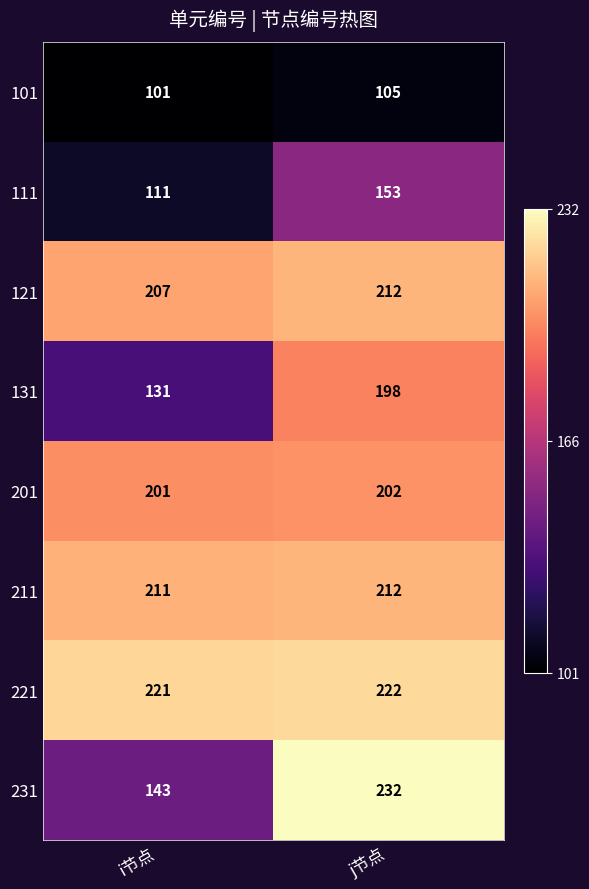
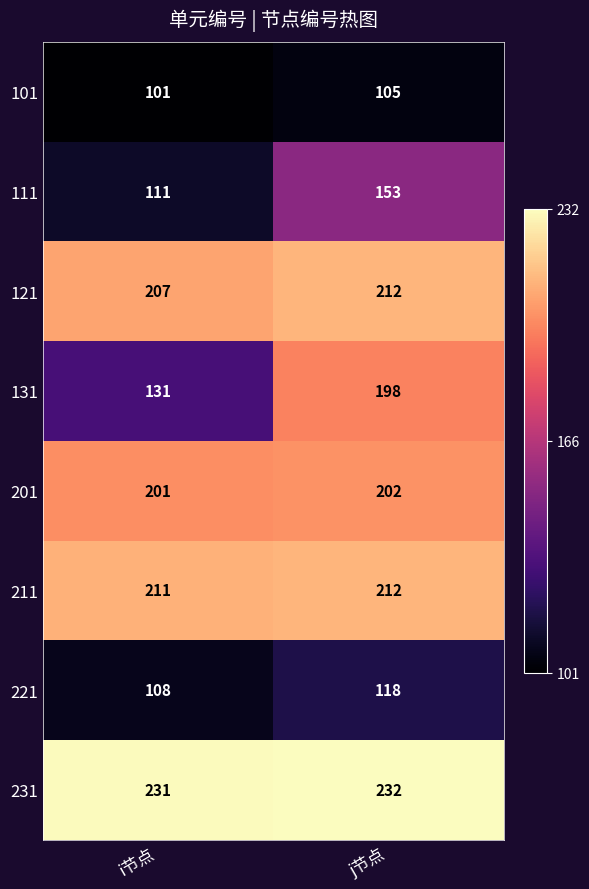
221, i节点: 221 -> 108
221, j节点: 222 -> 118
231, i节点: 143 -> 231
